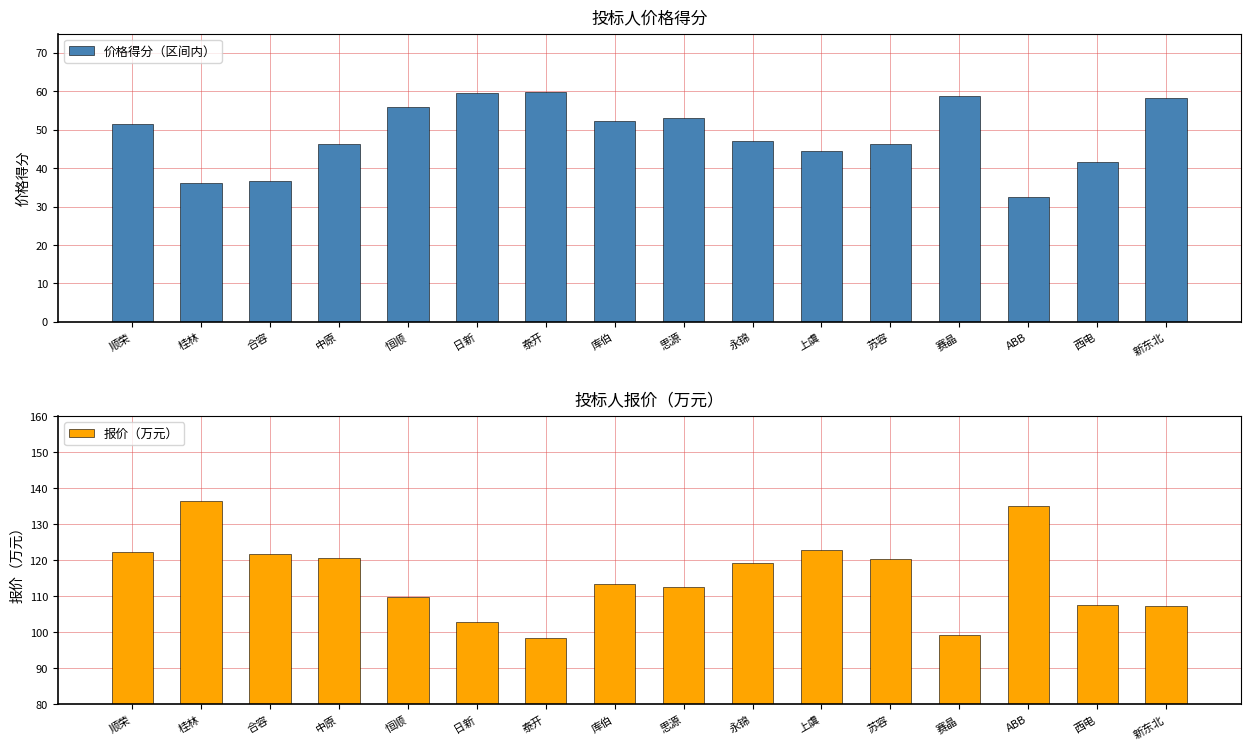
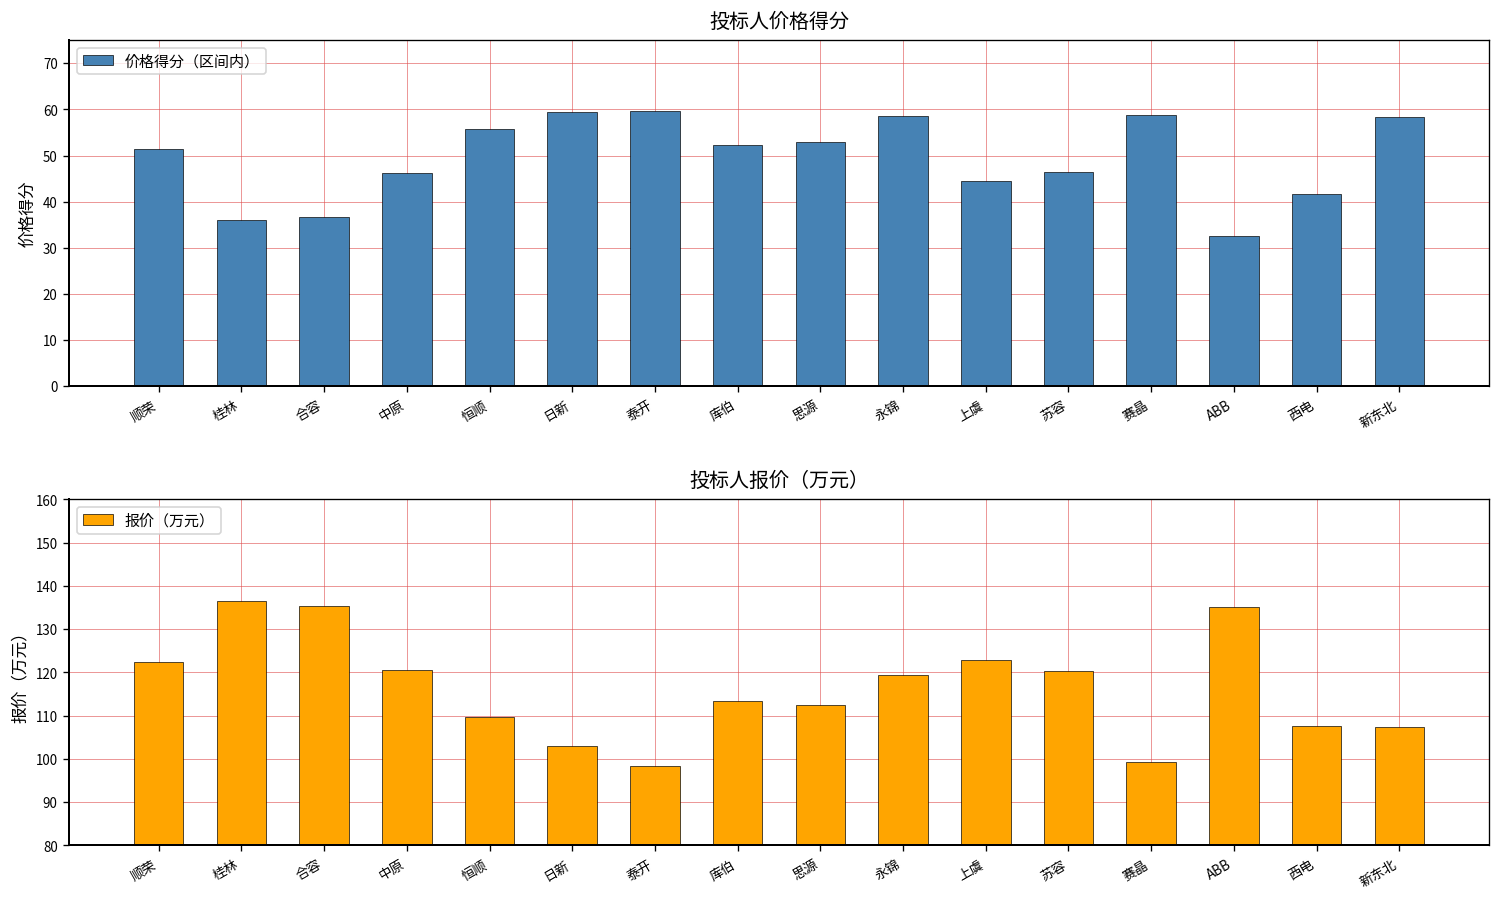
投标人价格得分, 永锦: 47 -> 59
投标人报价（万元）, 合容: 122 -> 135
